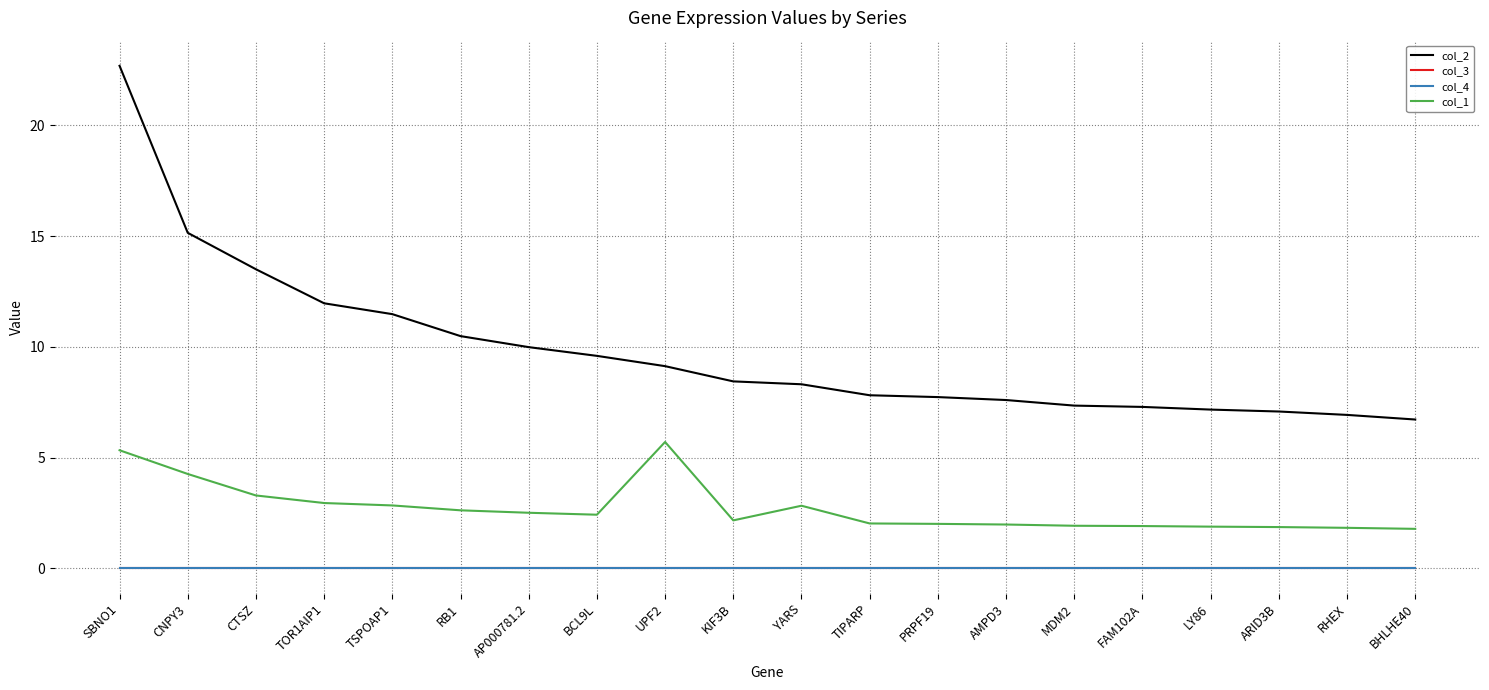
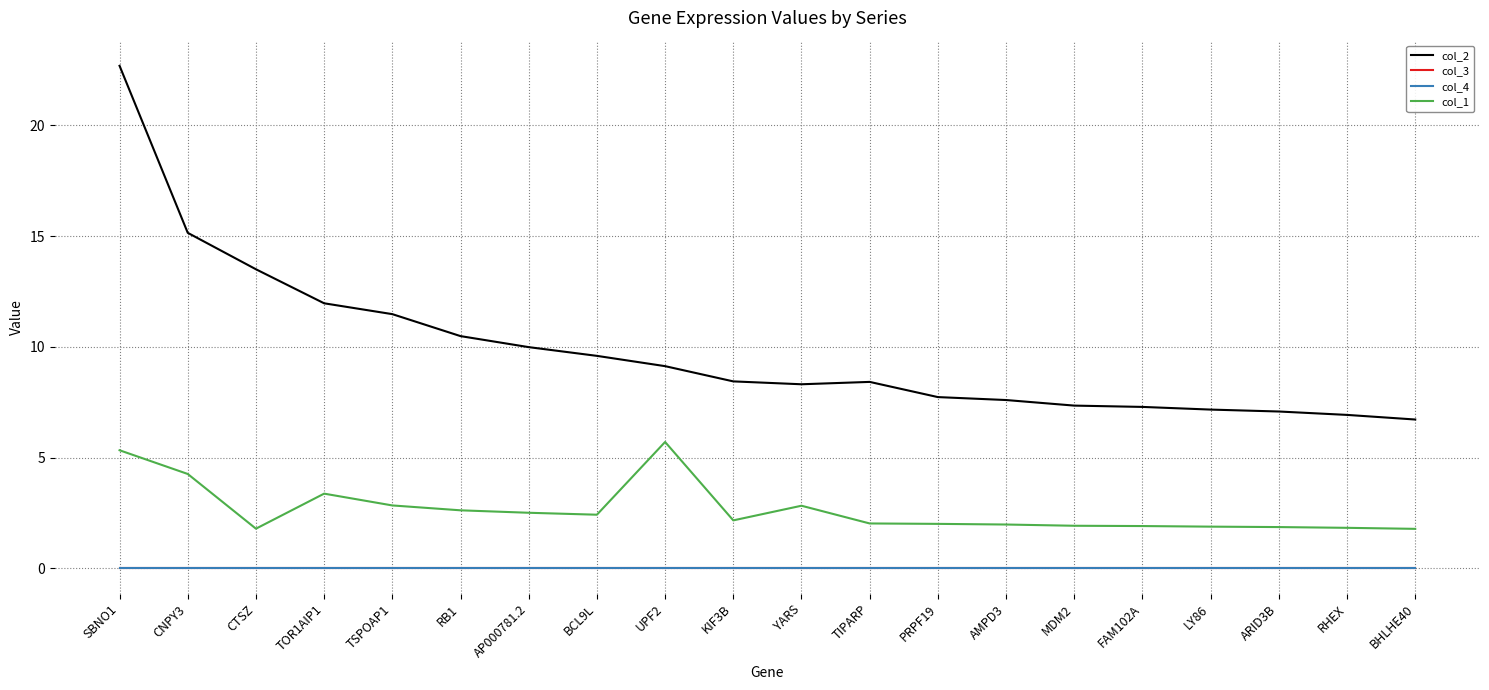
col_1, CTSZ: 3.3 -> 1.8
col_1, TOR1AIP1: 3.0 -> 3.4
col_2, TIPARP: 7.8 -> 8.4
